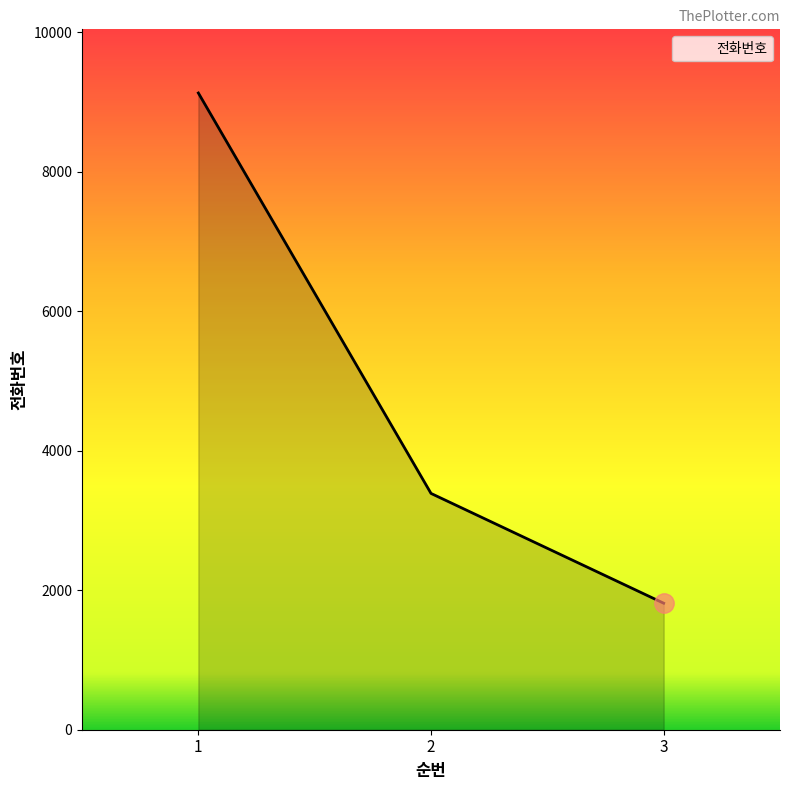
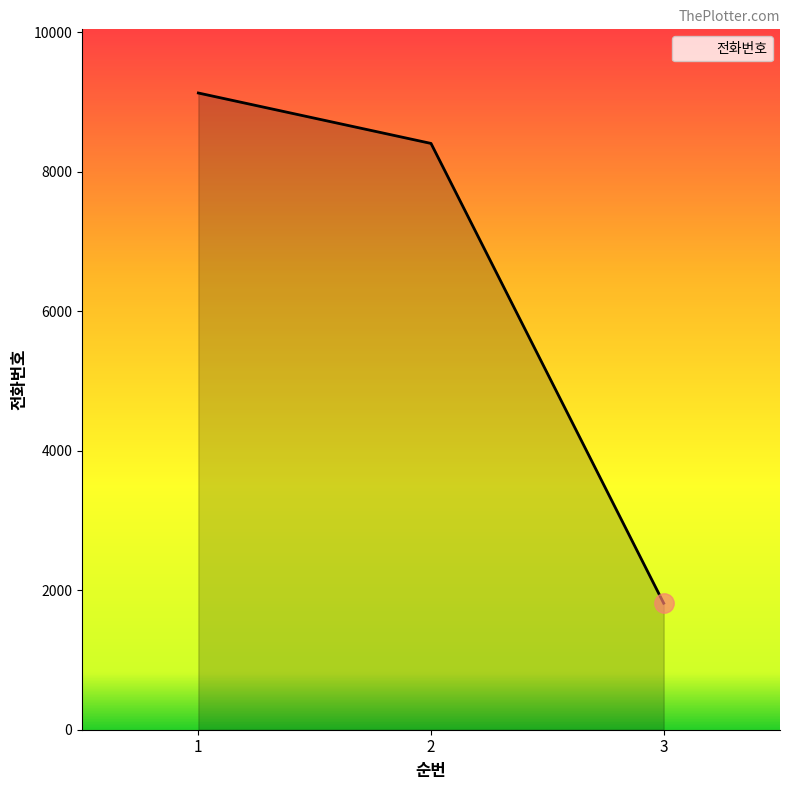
전화번호, 2: 3400 -> 8400
